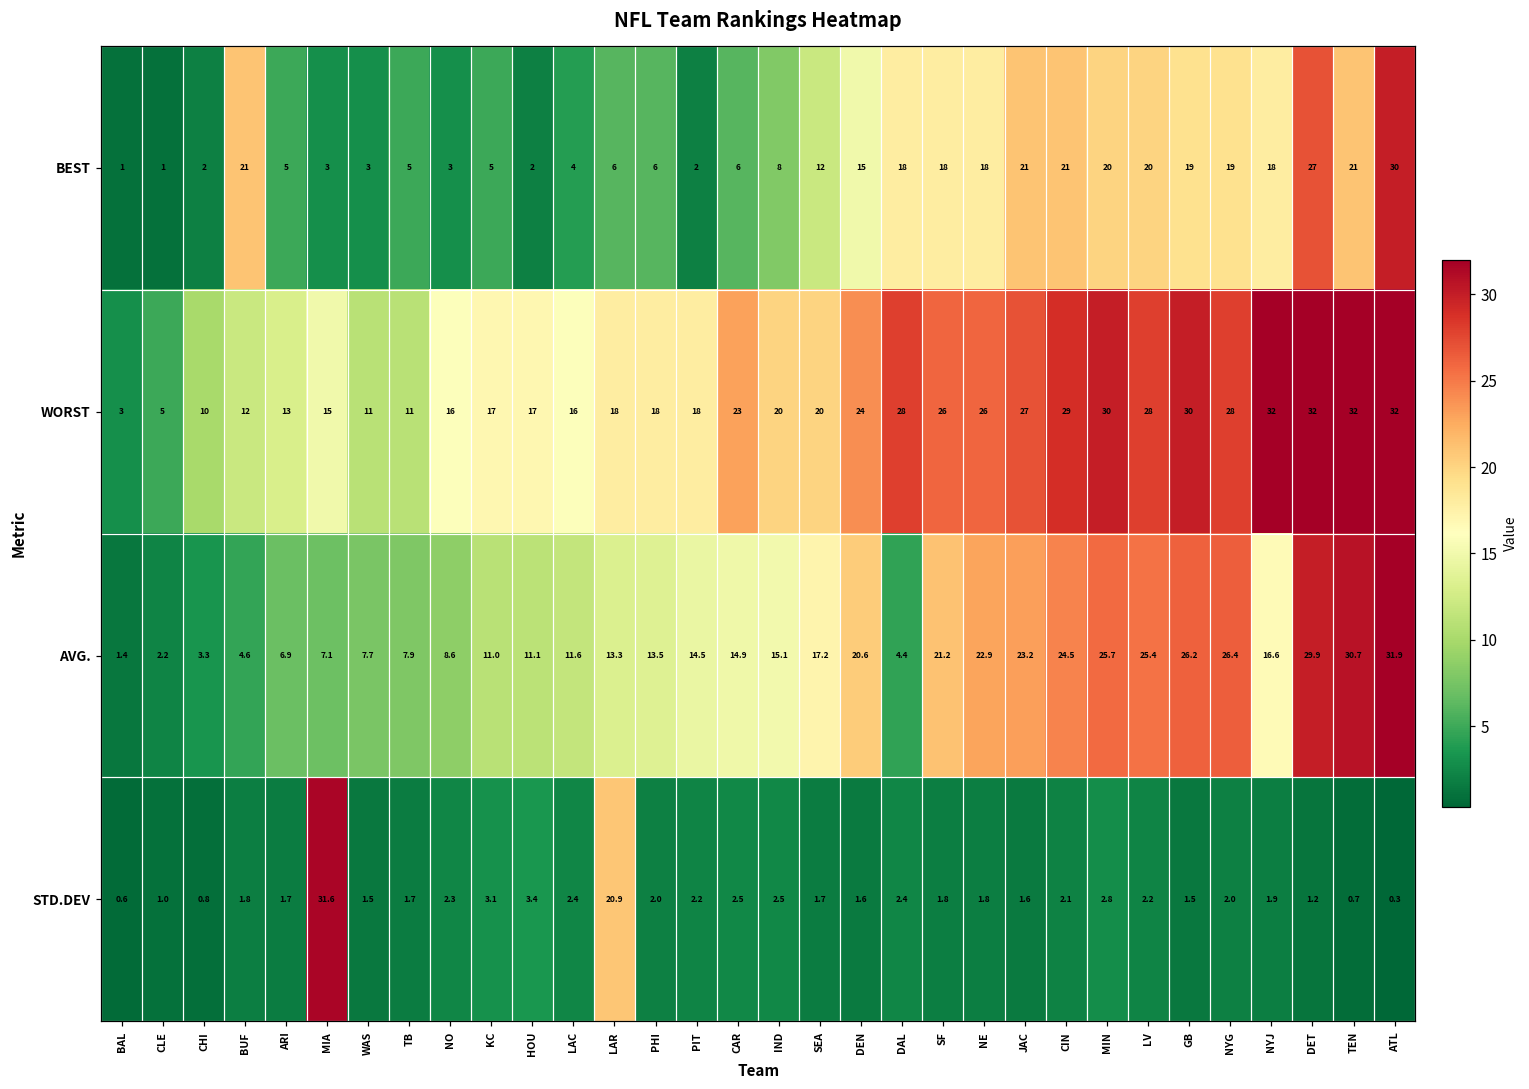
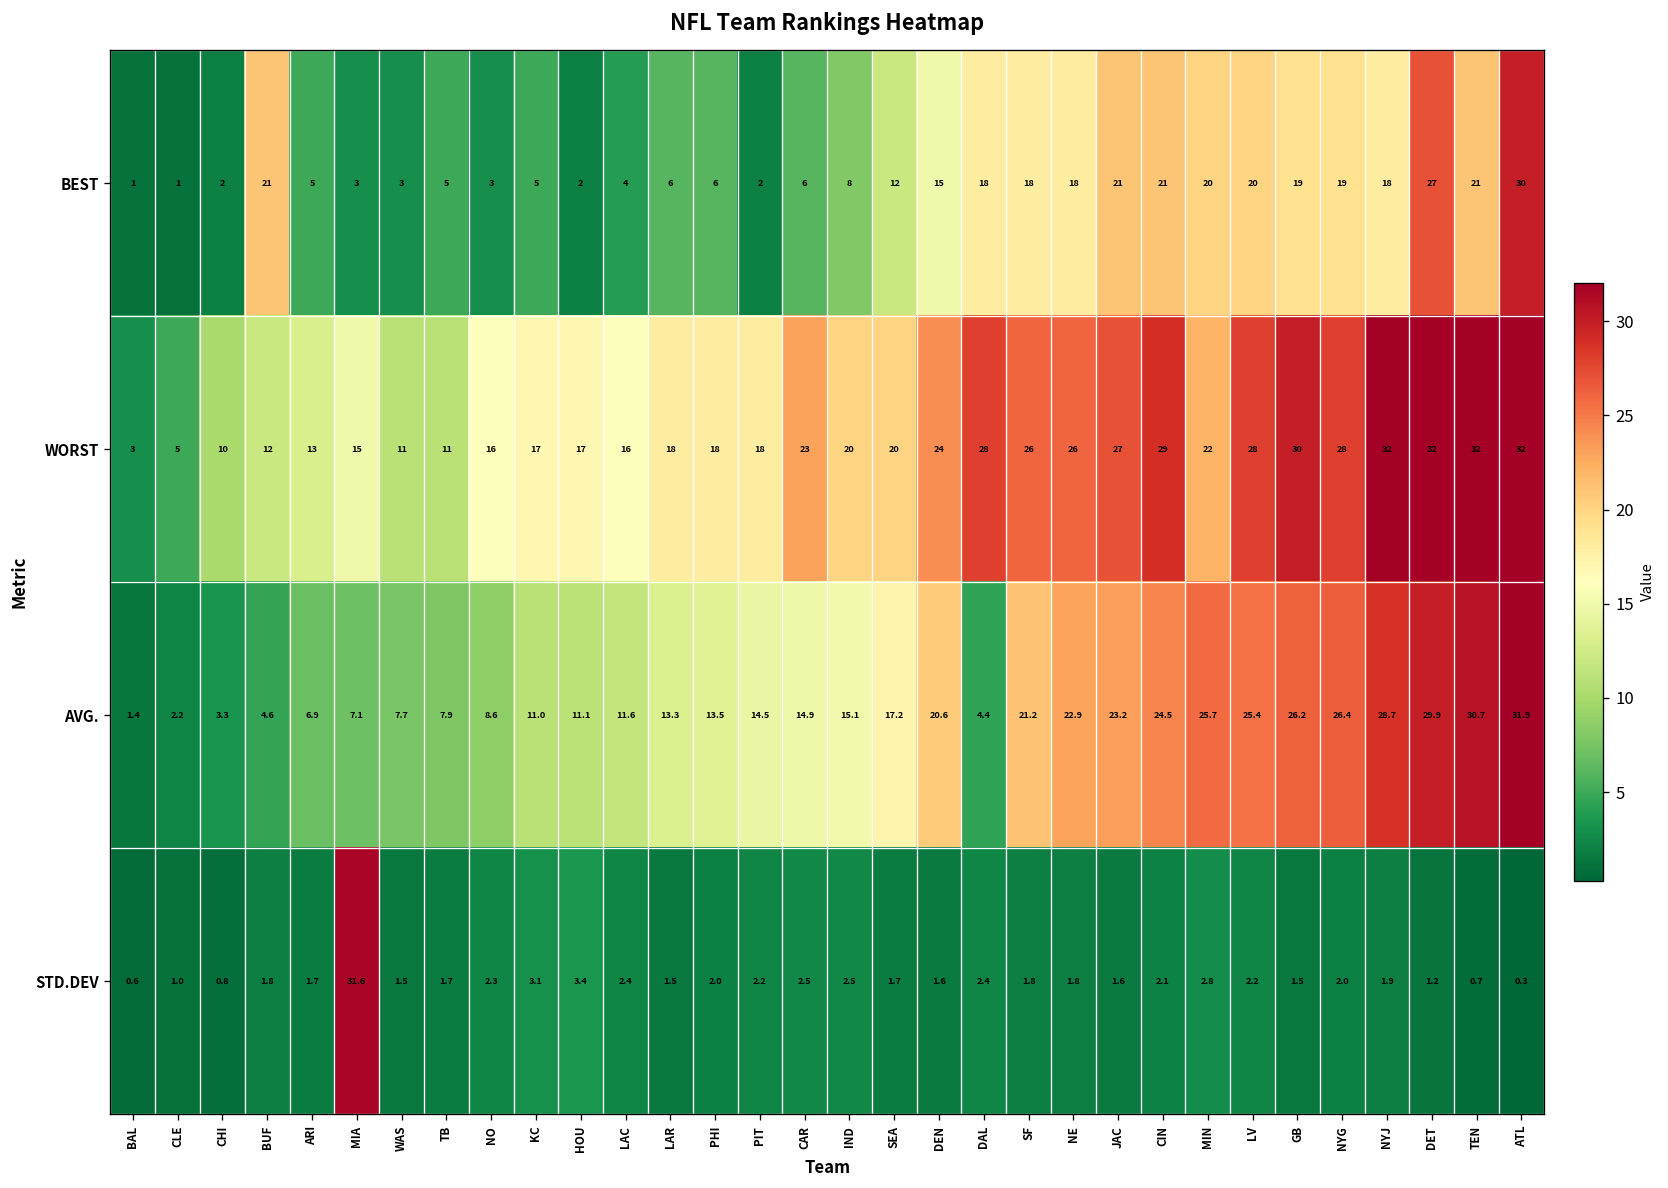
WORST, MIN: 30 -> 22
AVG., NYJ: 16.6 -> 28.7
STD.DEV, LAR: 20.9 -> 1.5
